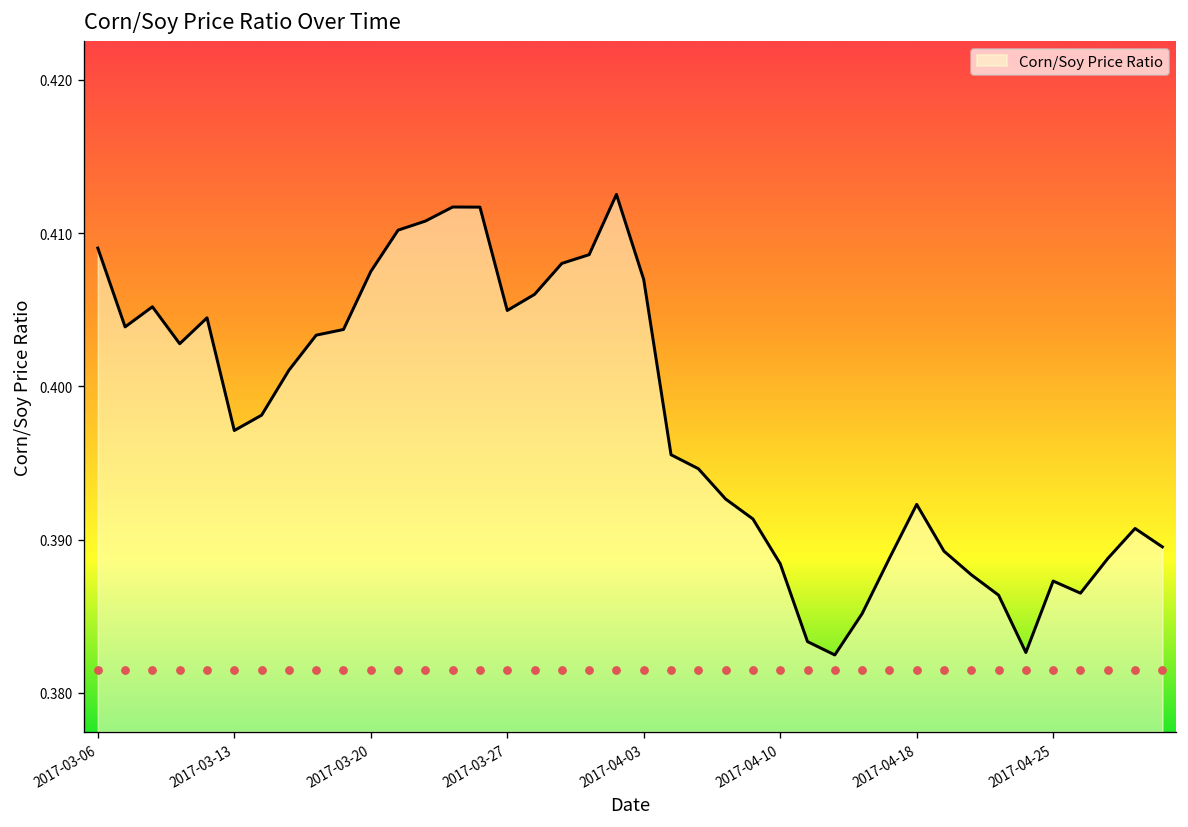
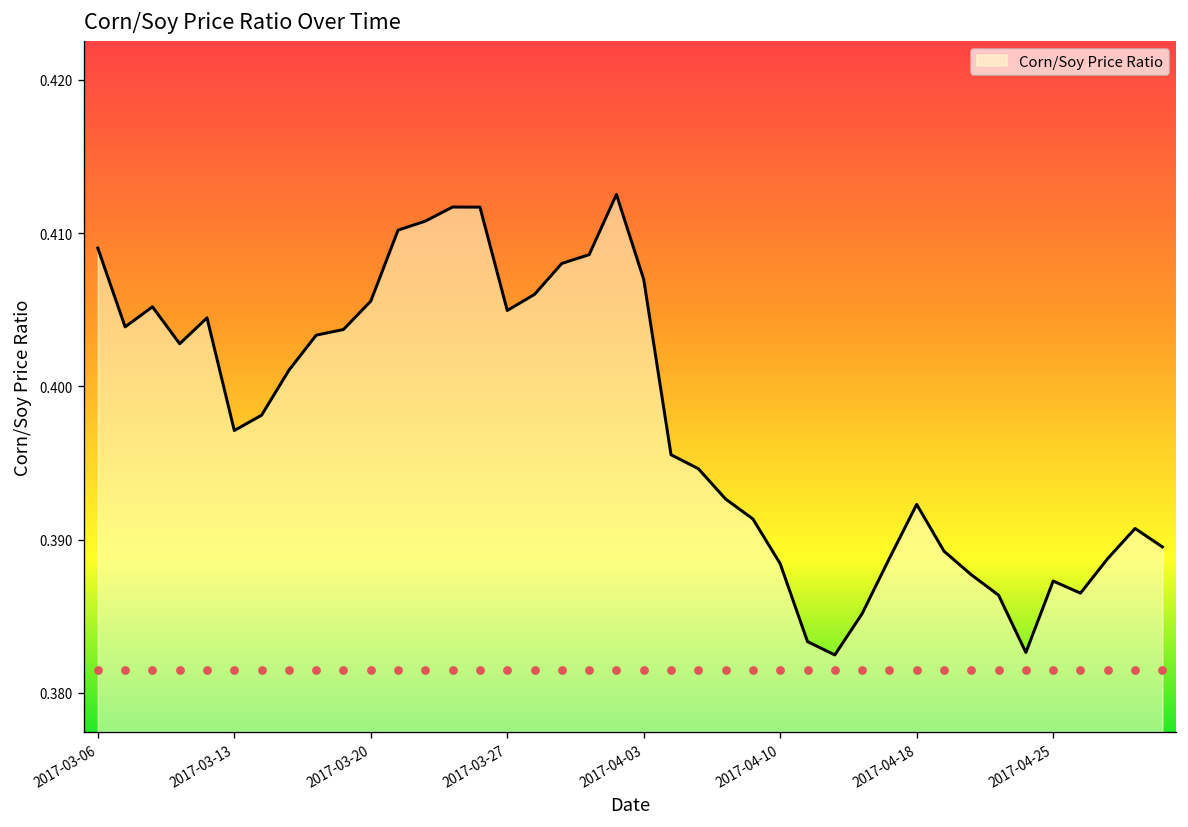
Corn/Soy Price Ratio, 2017-03-20: 0.4075 -> 0.4056
